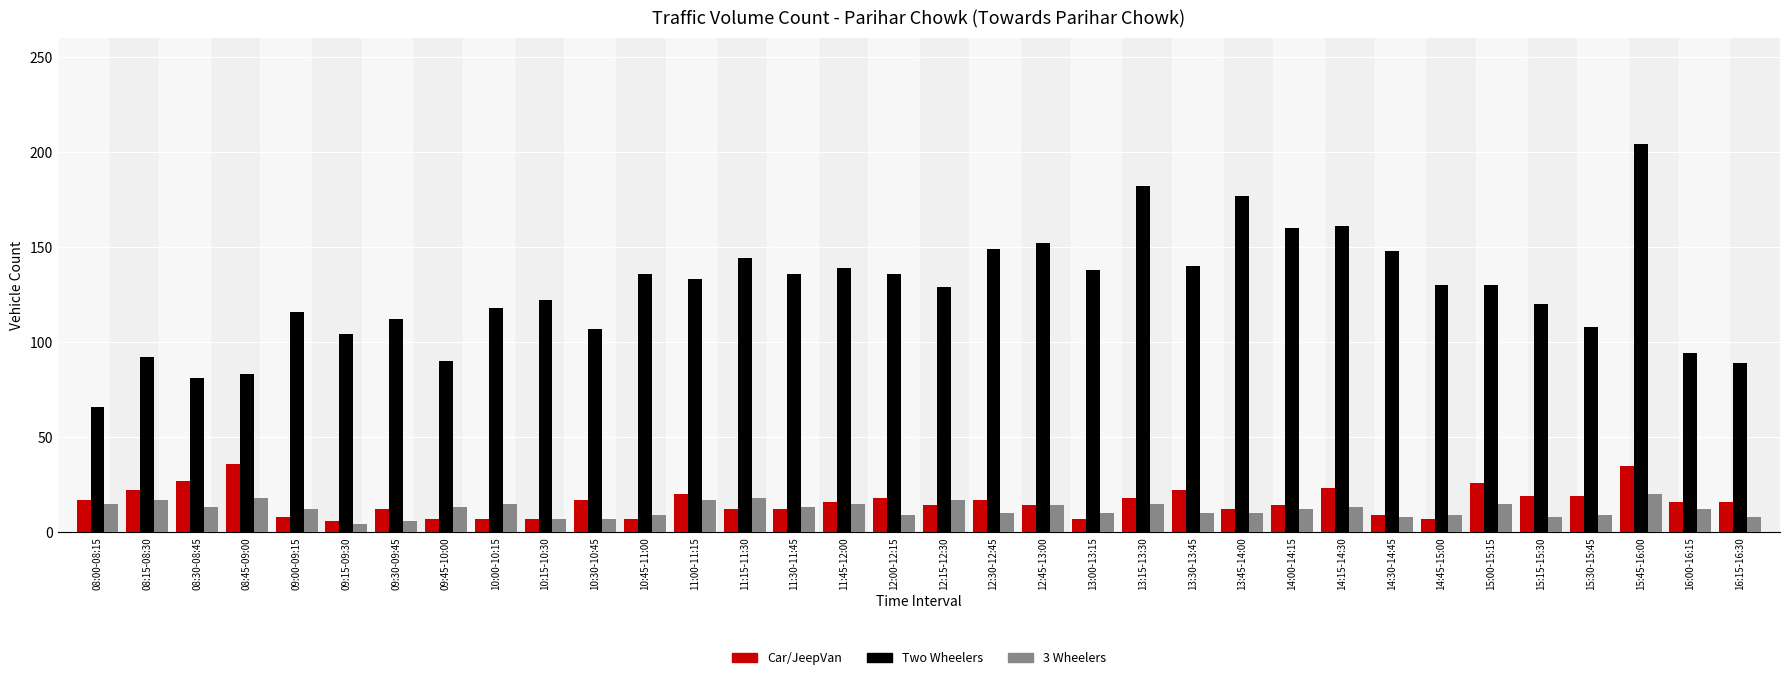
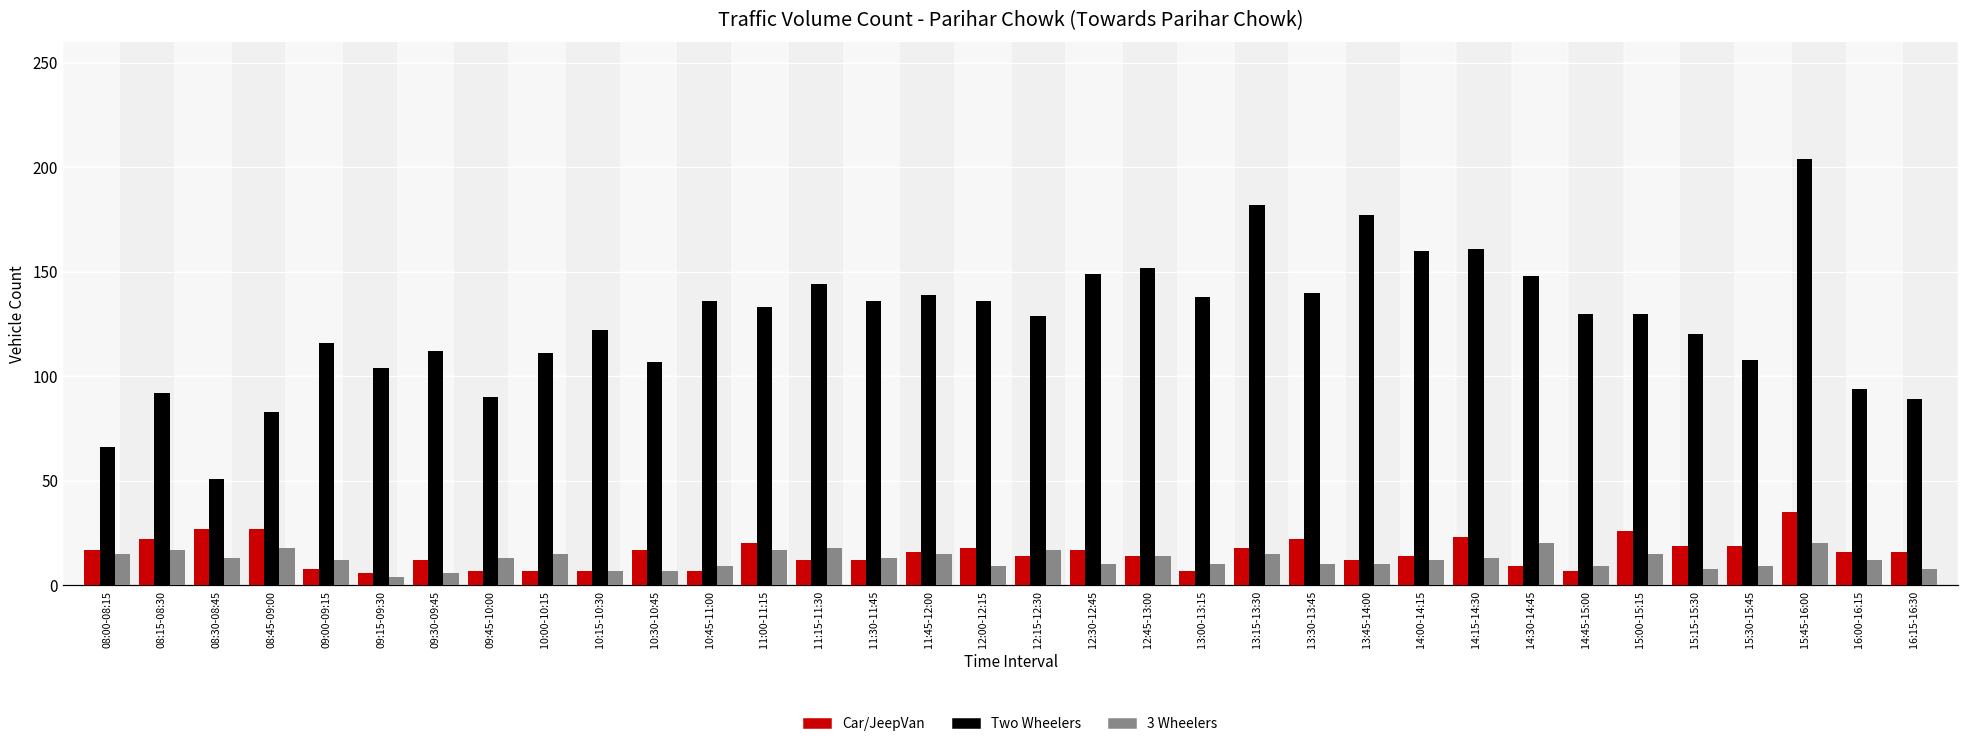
Two Wheelers, 08:30-08:45: 81 -> 51
Car/JeepVan, 08:45-09:00: 36 -> 27
Two Wheelers, 10:00-10:15: 118 -> 111
3 Wheelers, 14:30-14:45: 8 -> 20
